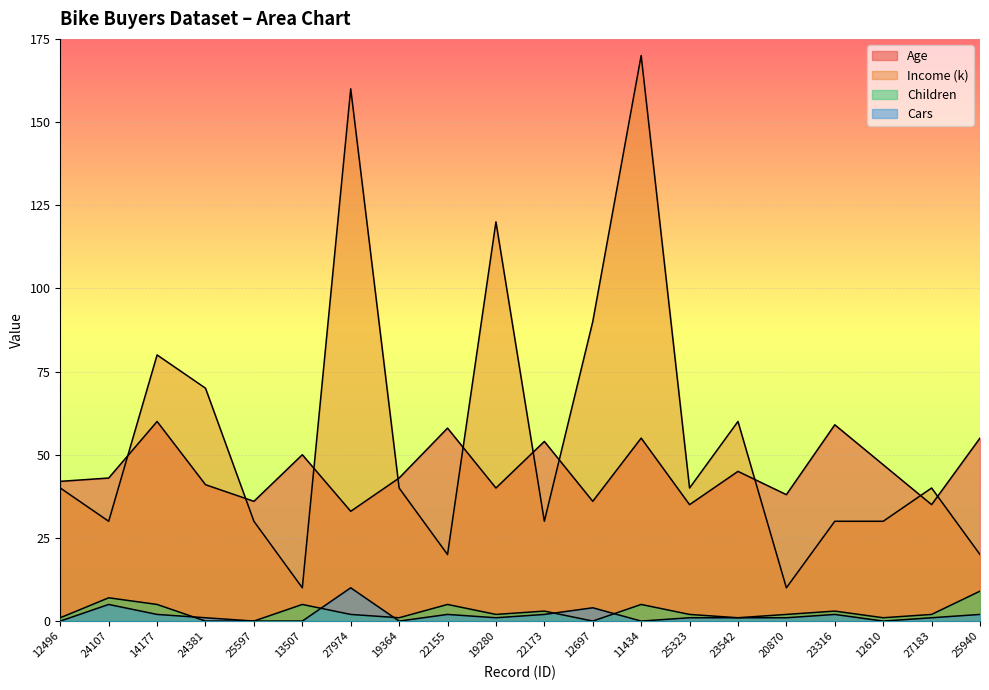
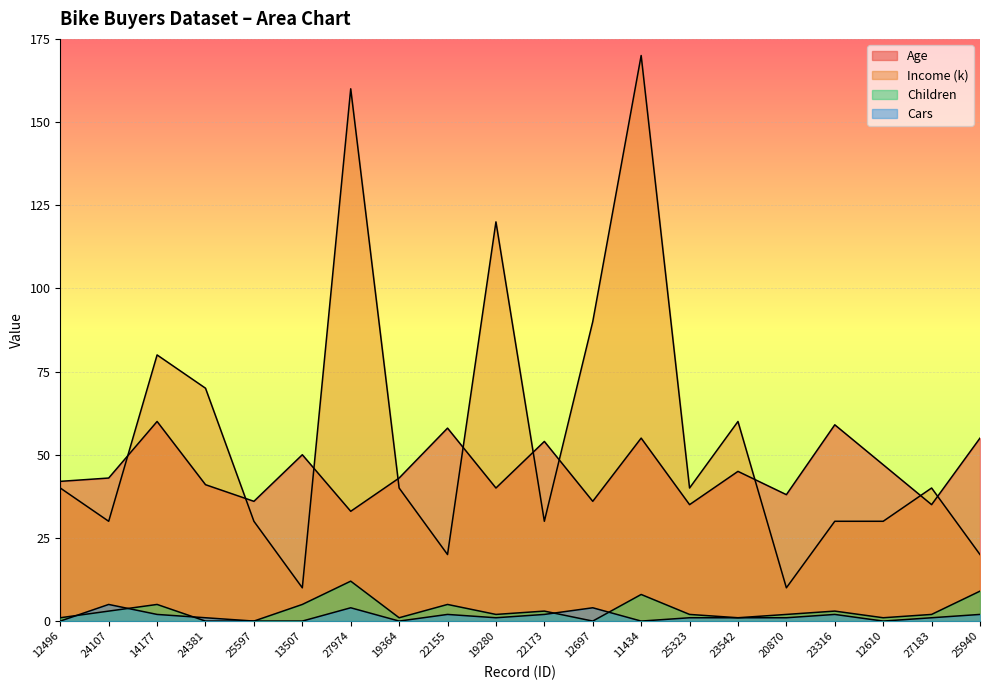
Children, 24107: 7 -> 3
Children, 27974: 2 -> 12
Cars, 27974: 10 -> 4
Children, 11434: 5 -> 8
